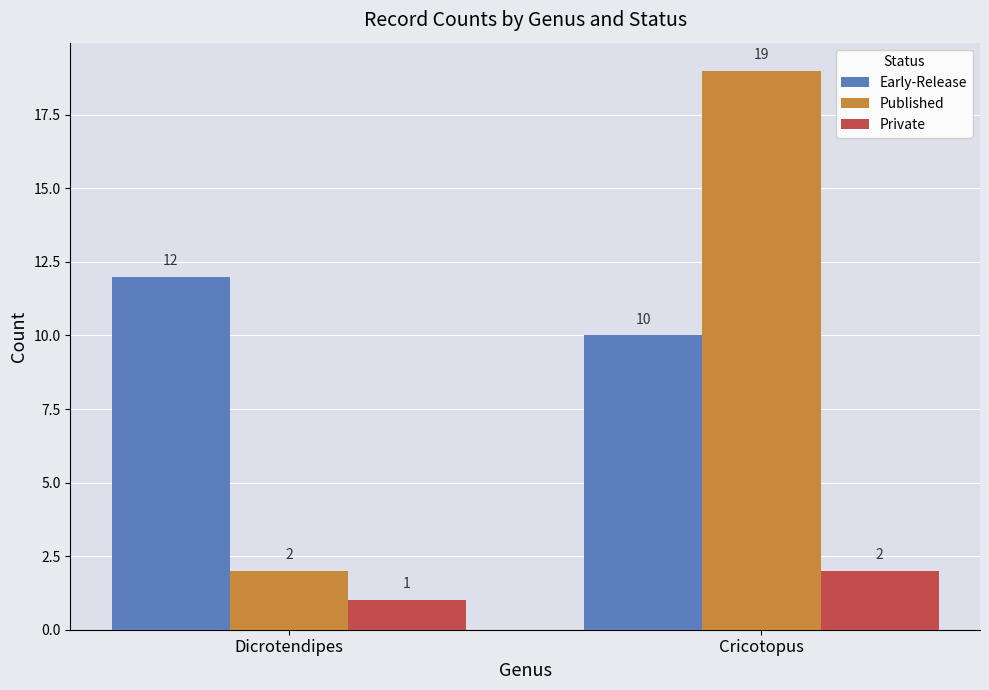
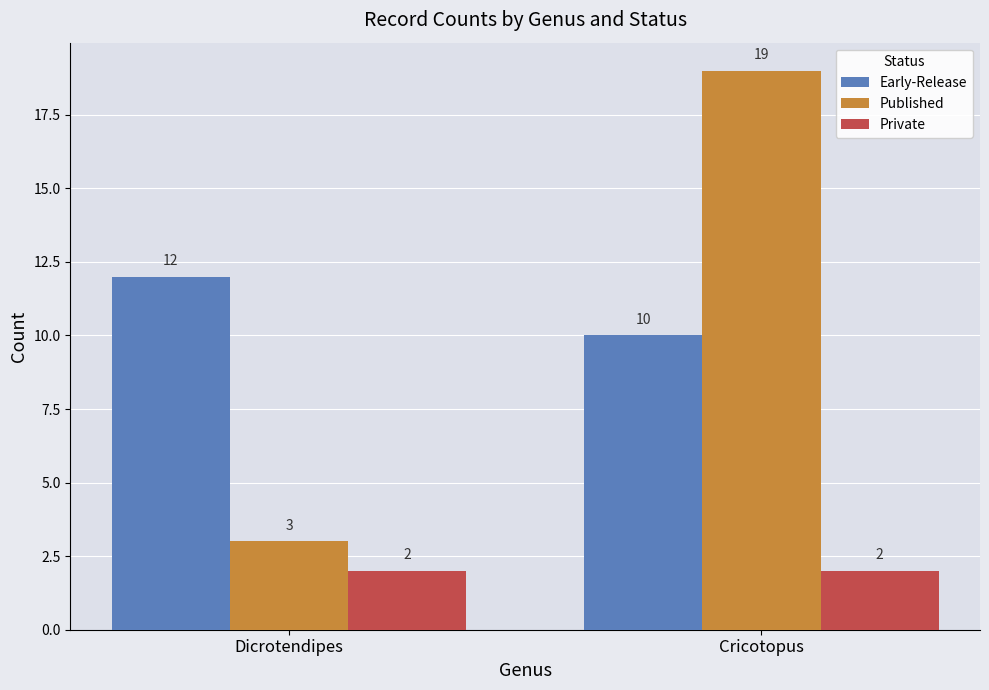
Published, Dicrotendipes: 2 -> 3
Private, Dicrotendipes: 1 -> 2
